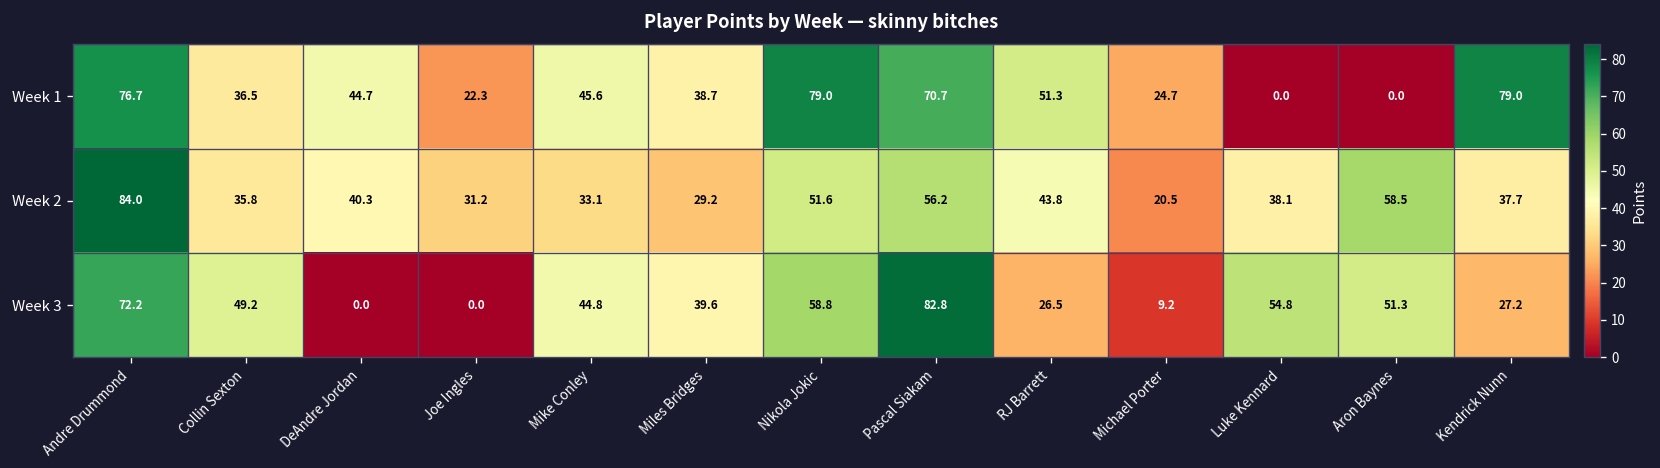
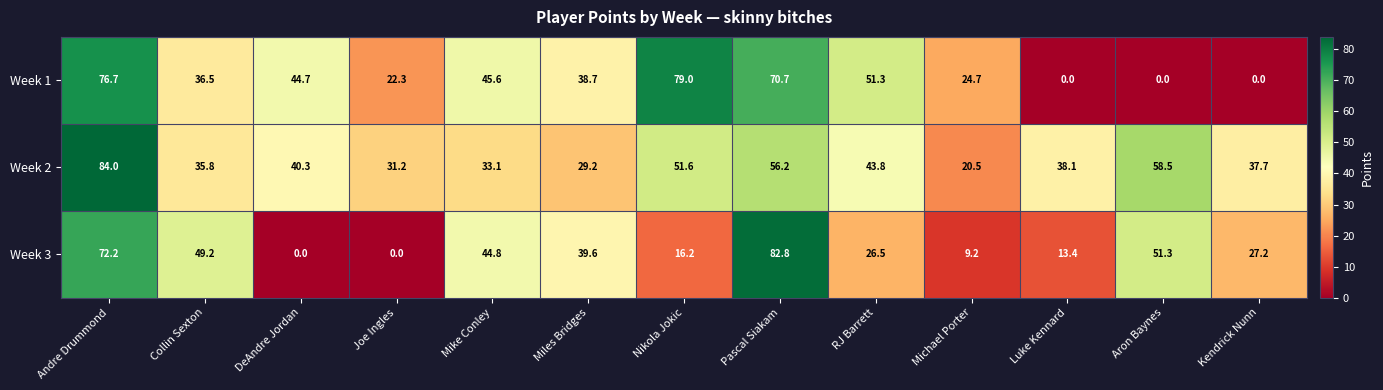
Week 1, Kendrick Nunn: 79.0 -> 0.0
Week 3, Nikola Jokic: 58.8 -> 16.2
Week 3, Luke Kennard: 54.8 -> 13.4
